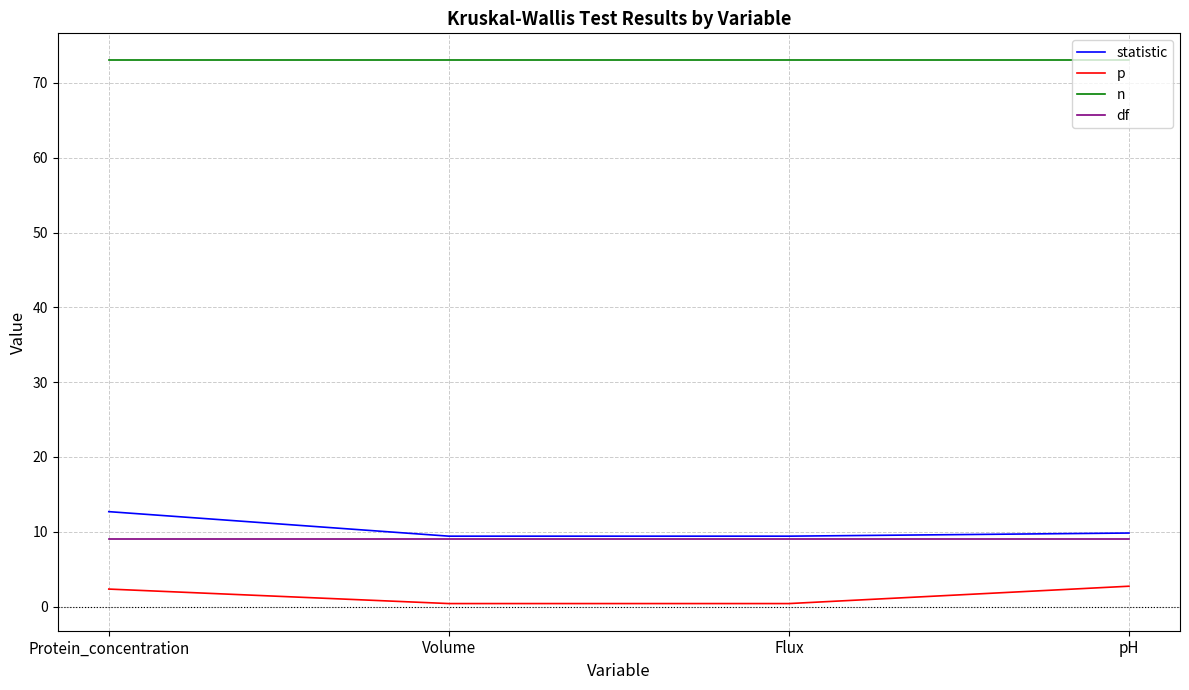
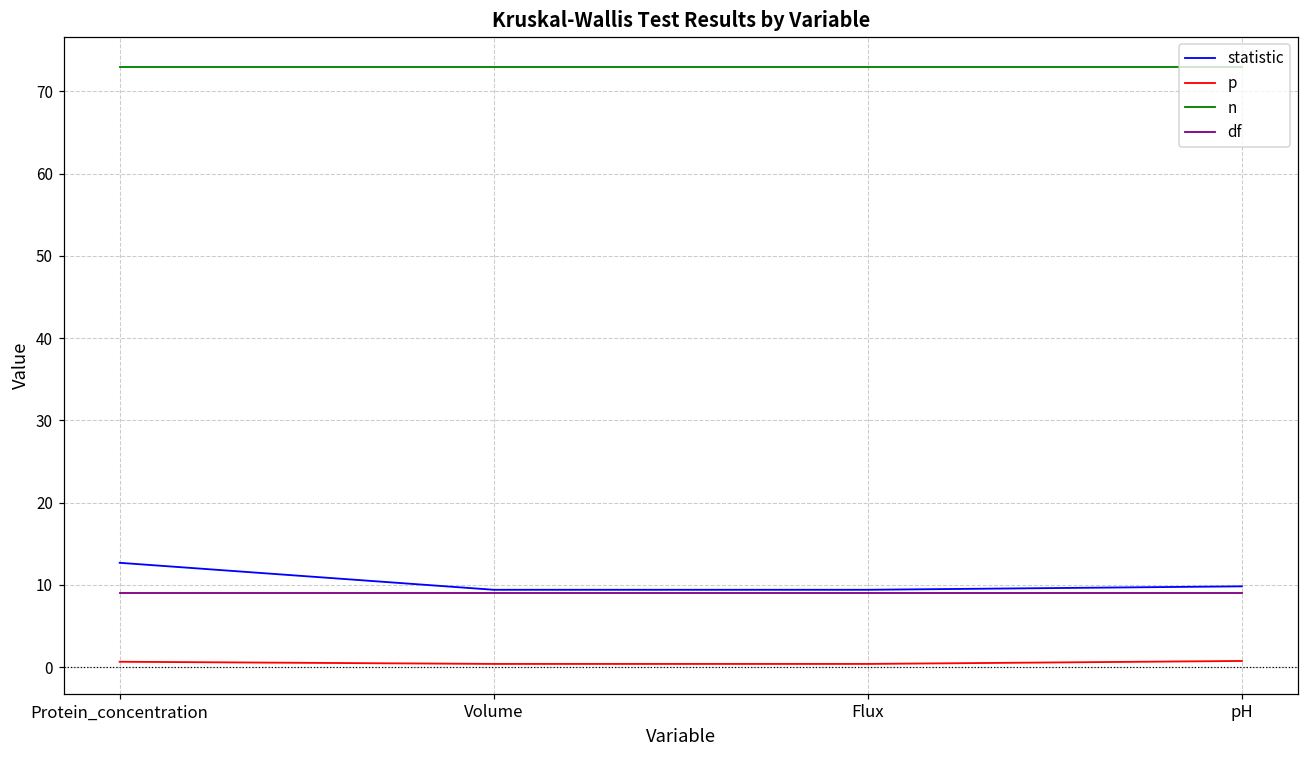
p, Protein_concentration: 2 -> 1
p, pH: 3 -> 1
